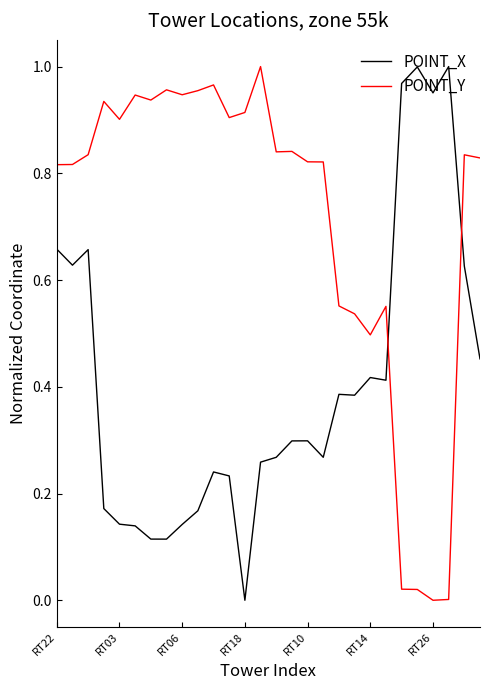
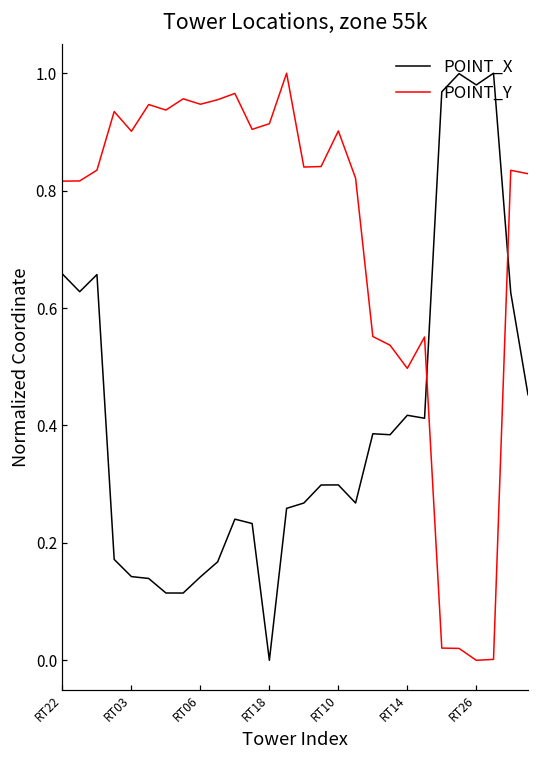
POINT_Y, RT10: 0.82 -> 0.90
POINT_X, RT26: 0.95 -> 0.98
